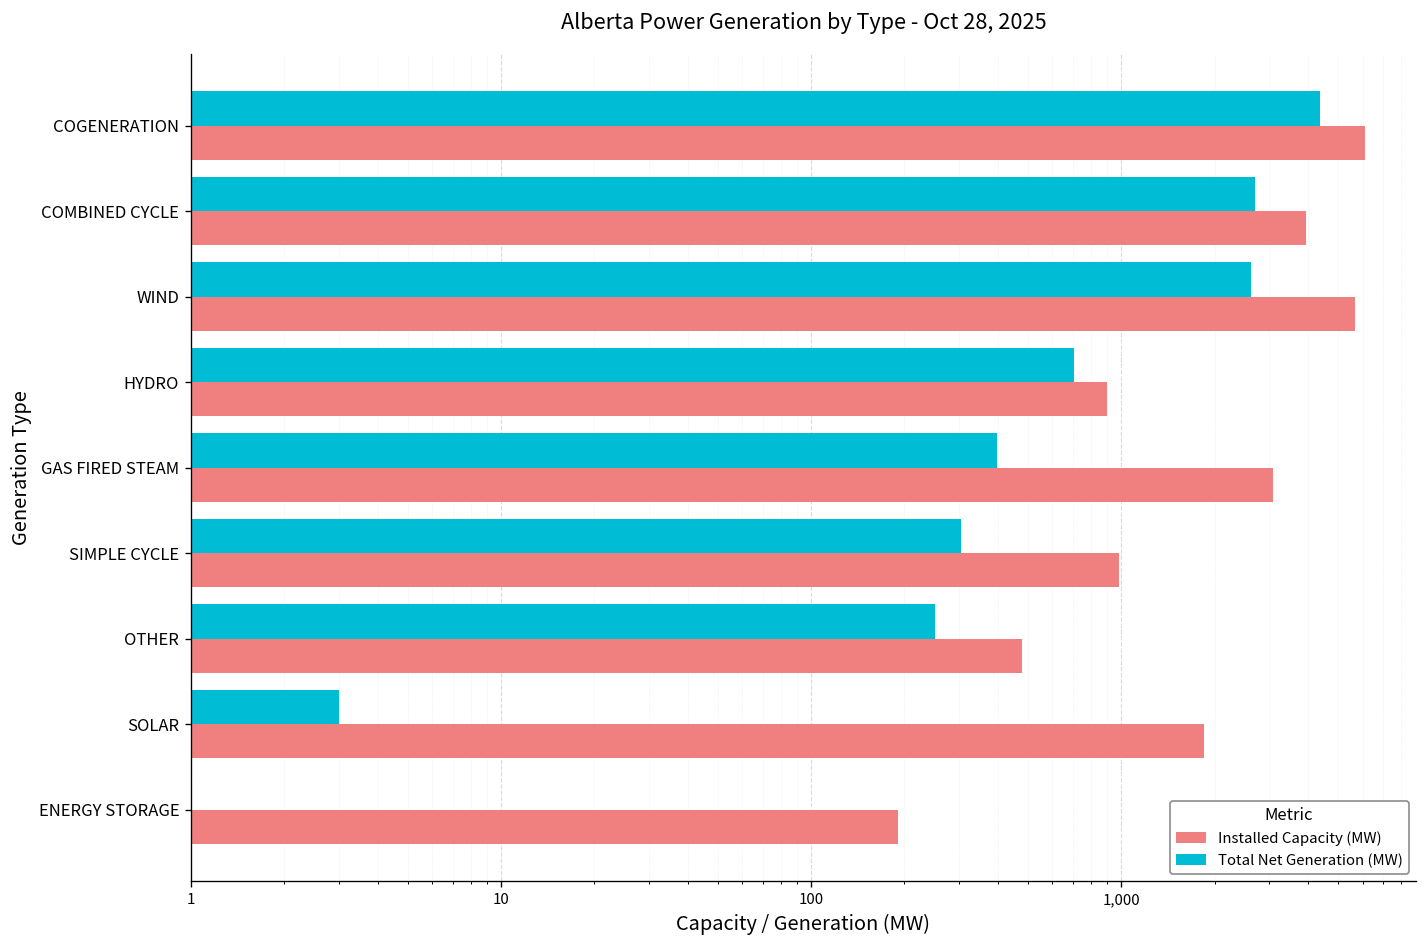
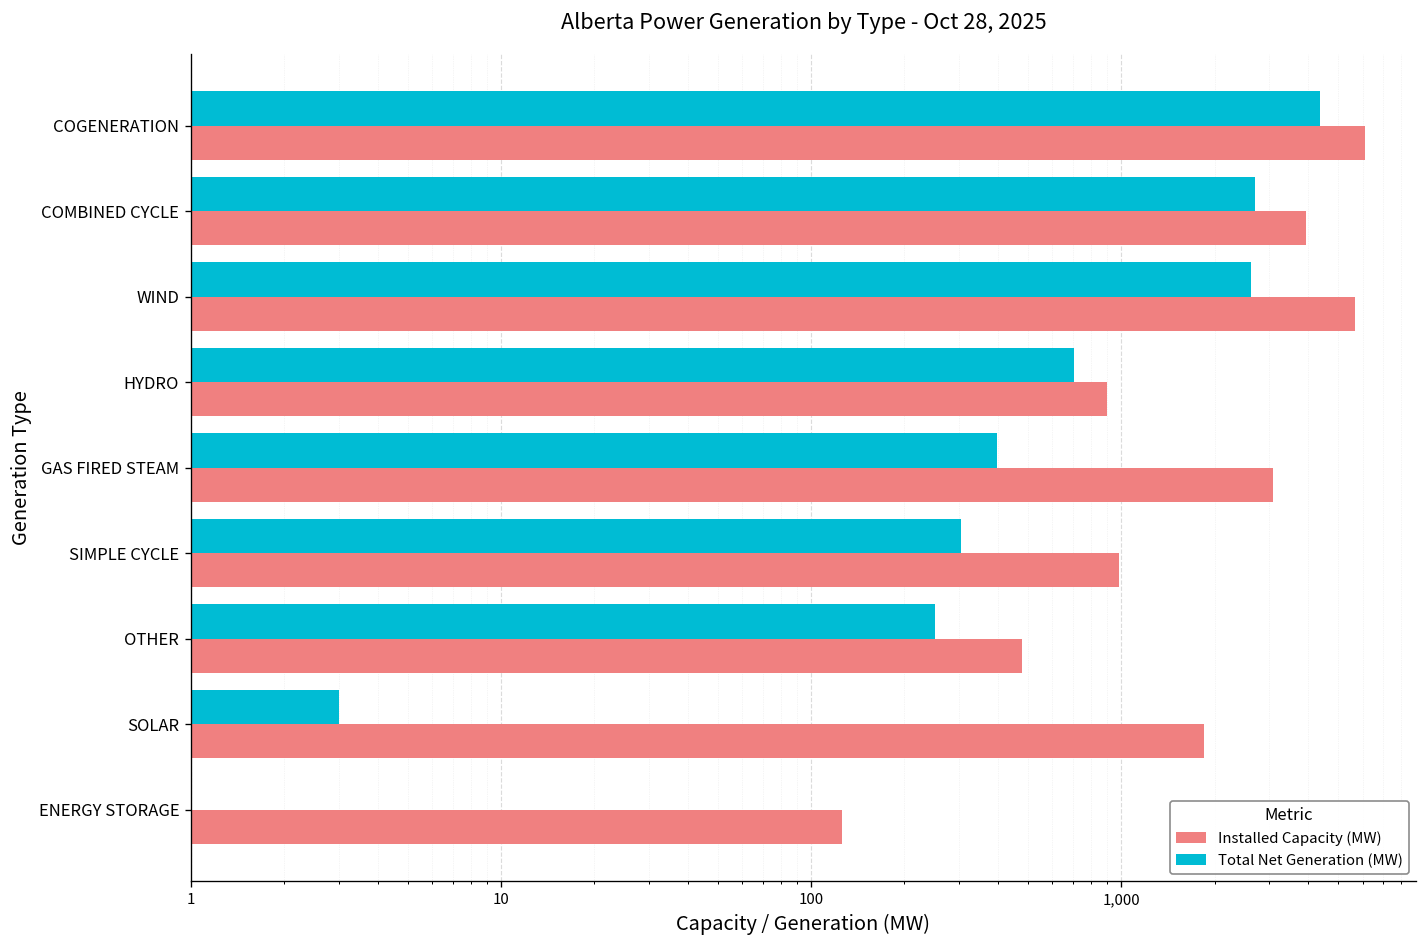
Installed Capacity (MW), ENERGY STORAGE: 190 -> 130
